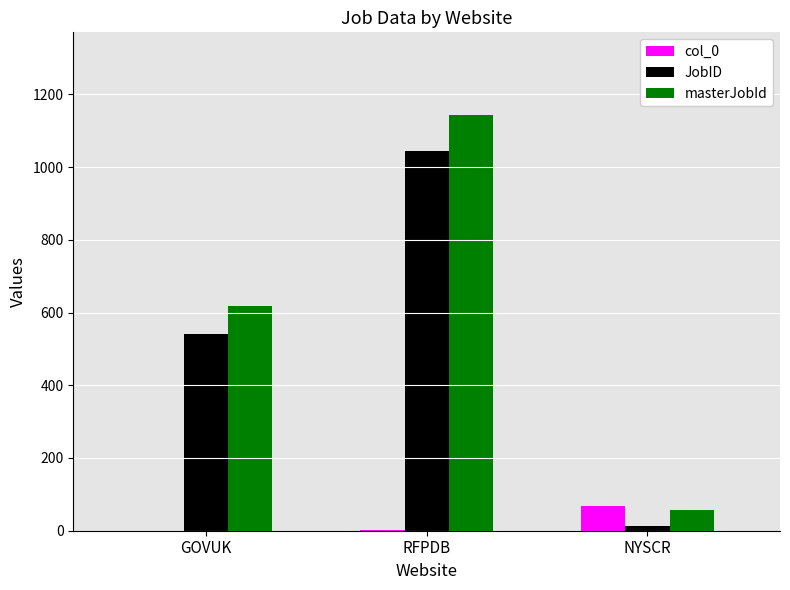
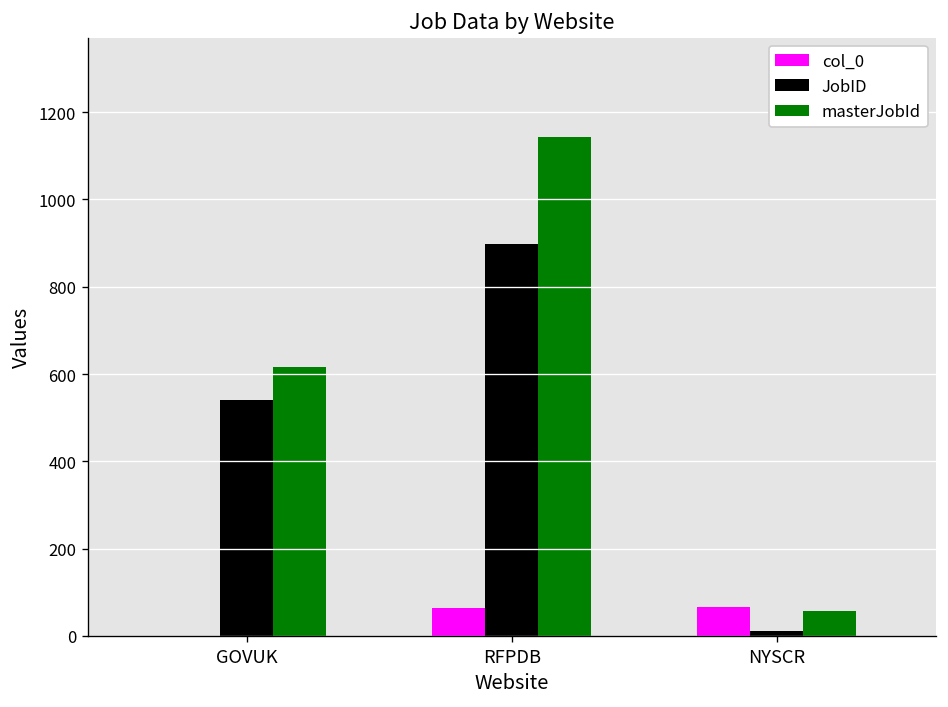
col_0, RFPDB: 0 -> 60
JobID, RFPDB: 1050 -> 900
